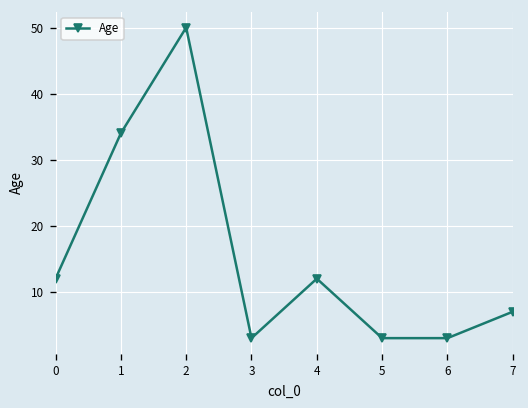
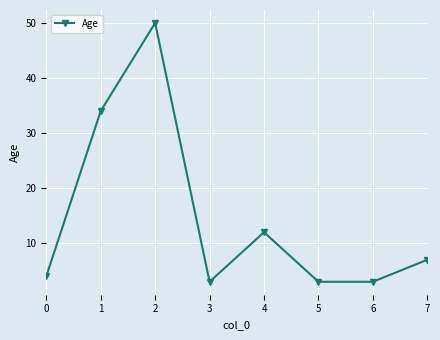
0: 12 -> 4
